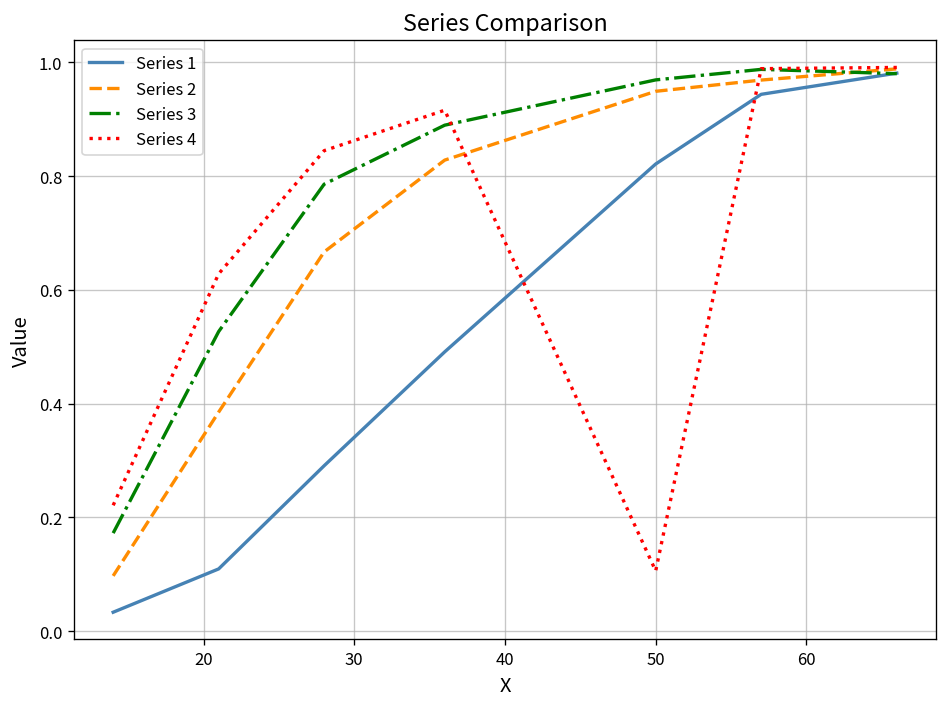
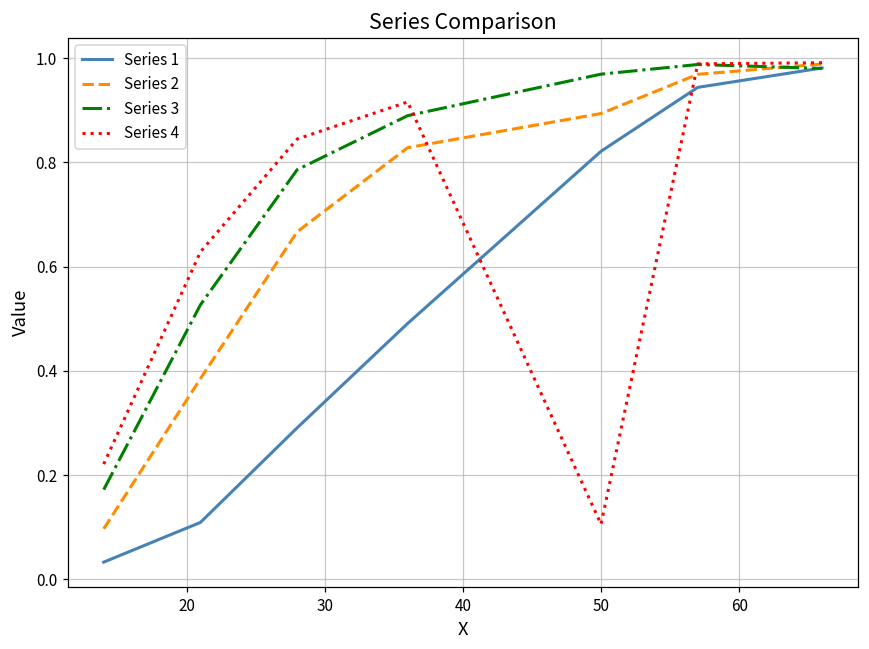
Series 2, 50: 0.95 -> 0.89
